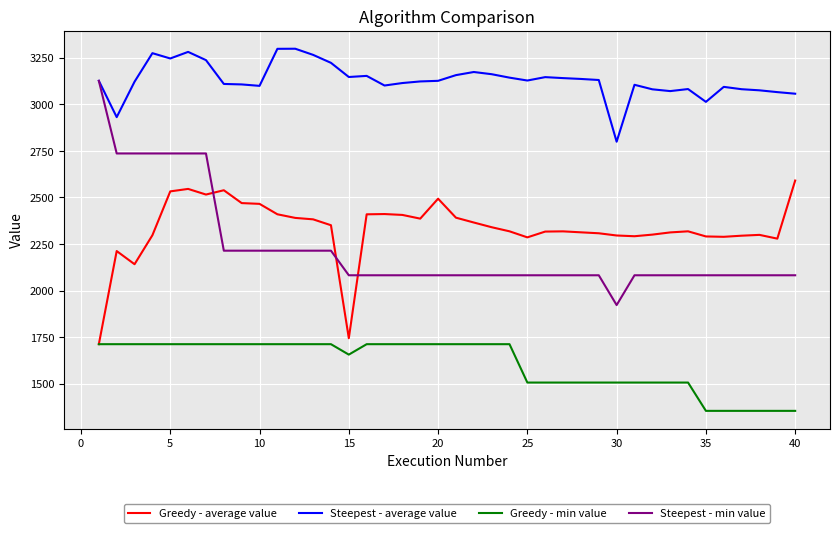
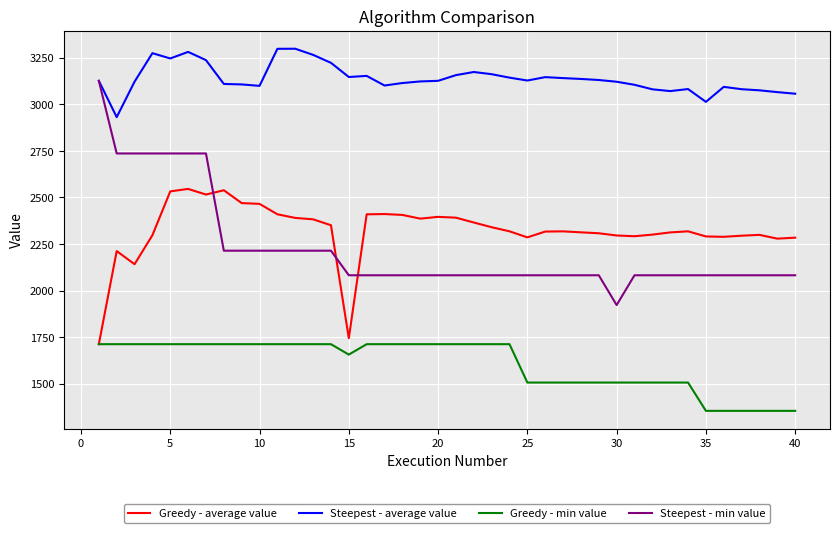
Greedy - average value, 20: 2490 -> 2400
Steepest - average value, 30: 2800 -> 3120
Greedy - average value, 40: 2590 -> 2280
